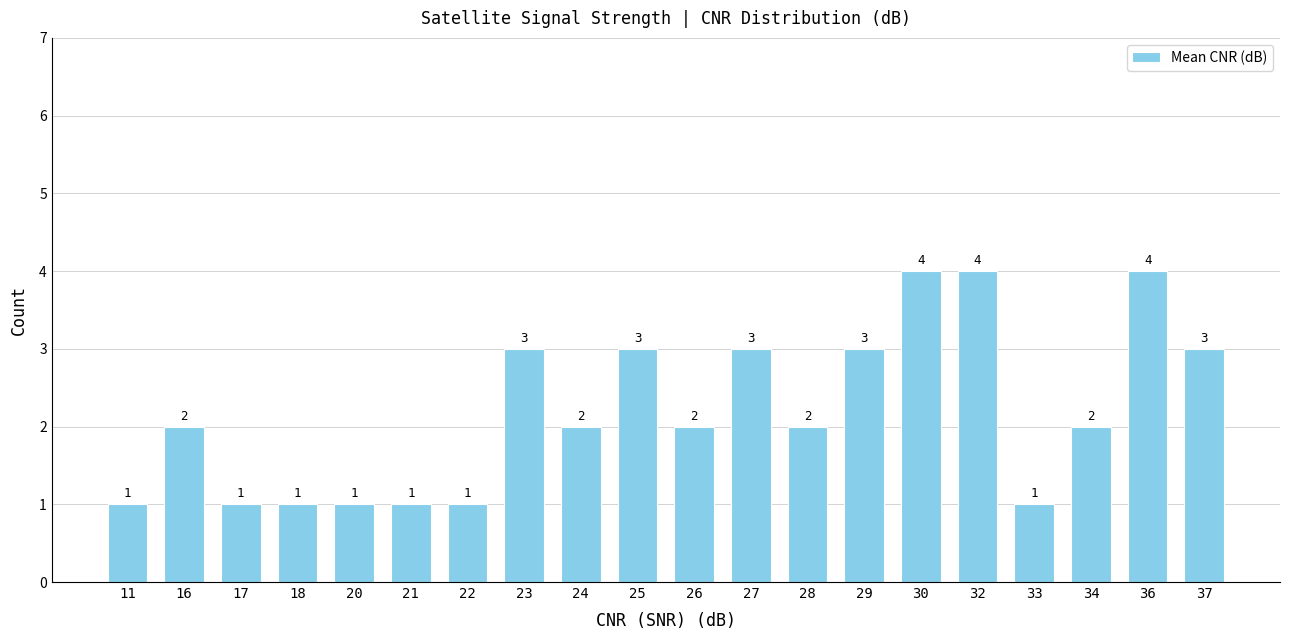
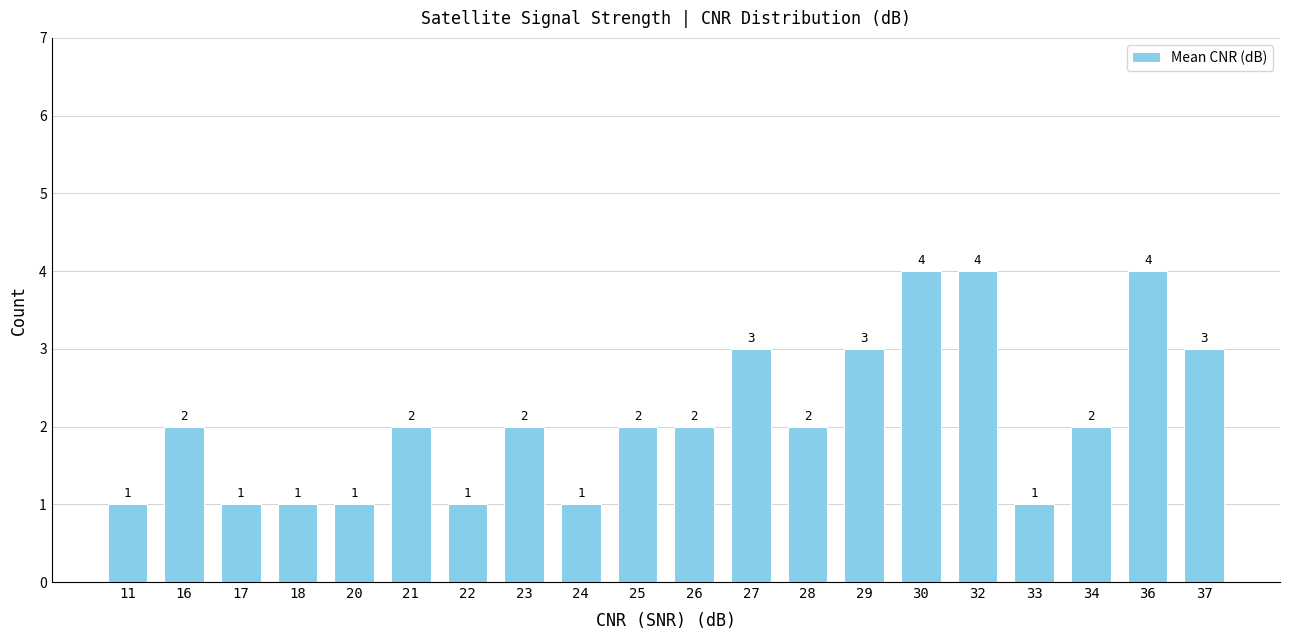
21: 1 -> 2
23: 3 -> 2
24: 2 -> 1
25: 3 -> 2
